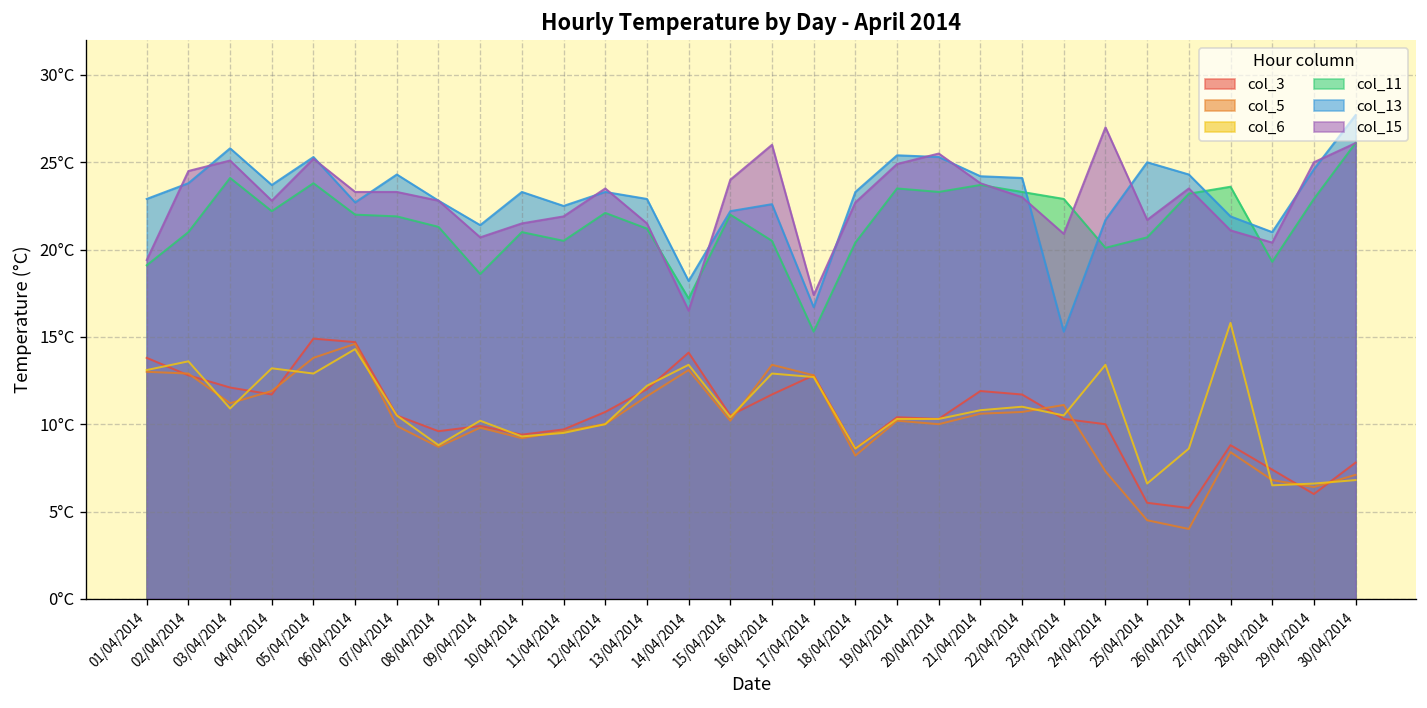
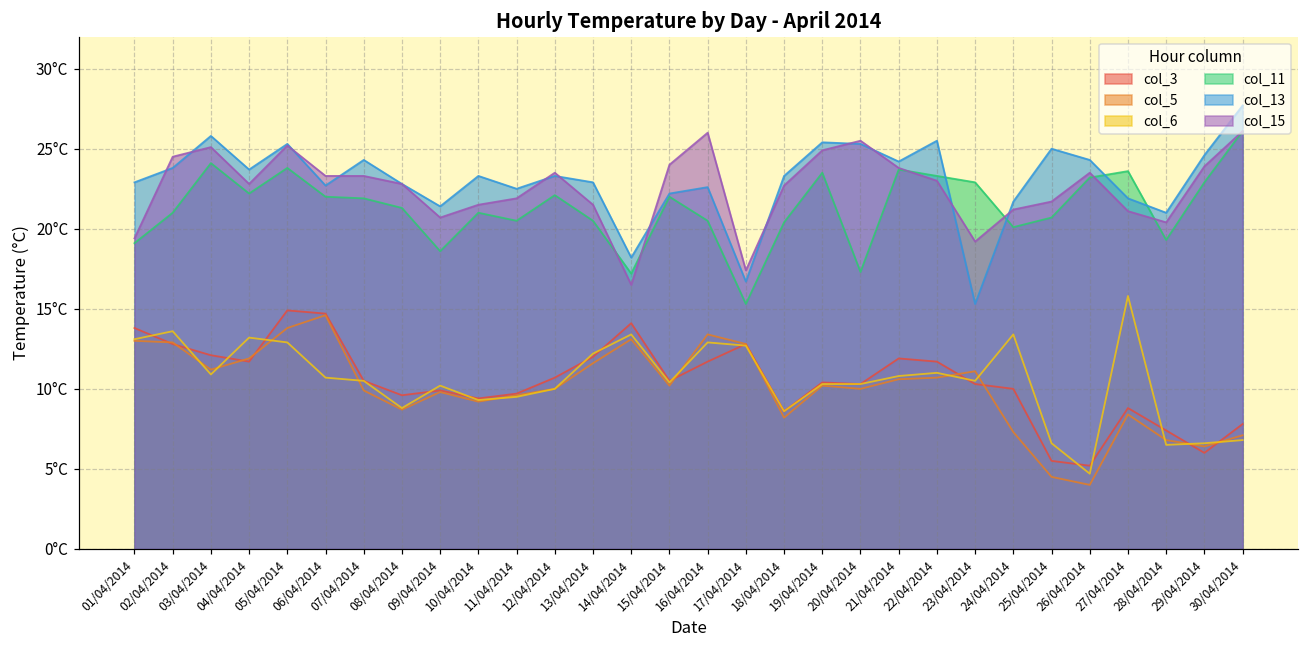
col_6, 06/04/2014: 14.3°C -> 10.7°C
col_11, 13/04/2014: 21.2°C -> 20.5°C
col_11, 20/04/2014: 23.3°C -> 17.3°C
col_13, 22/04/2014: 24.1°C -> 25.5°C
col_15, 23/04/2014: 20.9°C -> 19.2°C
col_15, 24/04/2014: 27.0°C -> 21.2°C
col_6, 26/04/2014: 8.6°C -> 4.7°C
col_15, 29/04/2014: 25.0°C -> 23.9°C
